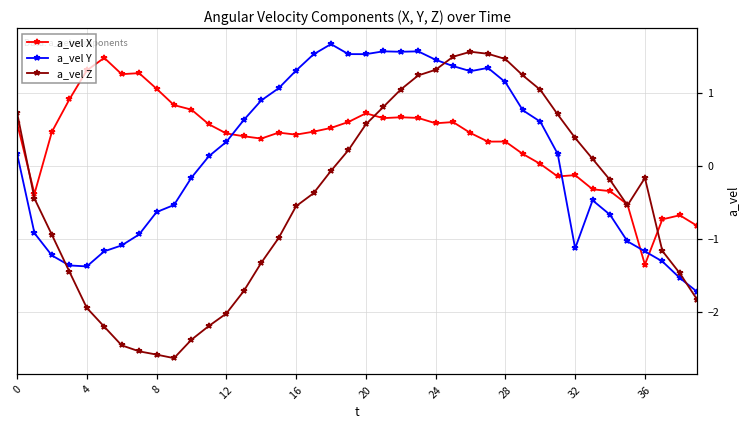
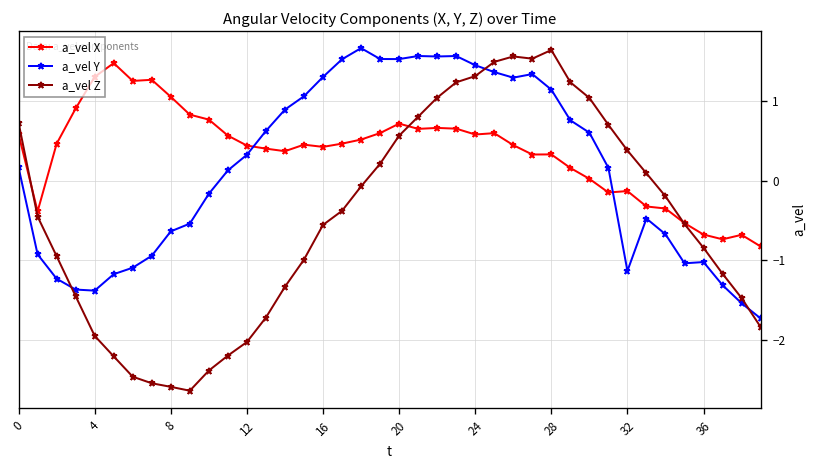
a_vel Z, 28: 1.5 -> 1.6
a_vel X, 36: -1.4 -> -0.7
a_vel Y, 36: -1.2 -> -1.0
a_vel Z, 36: -0.2 -> -0.8
